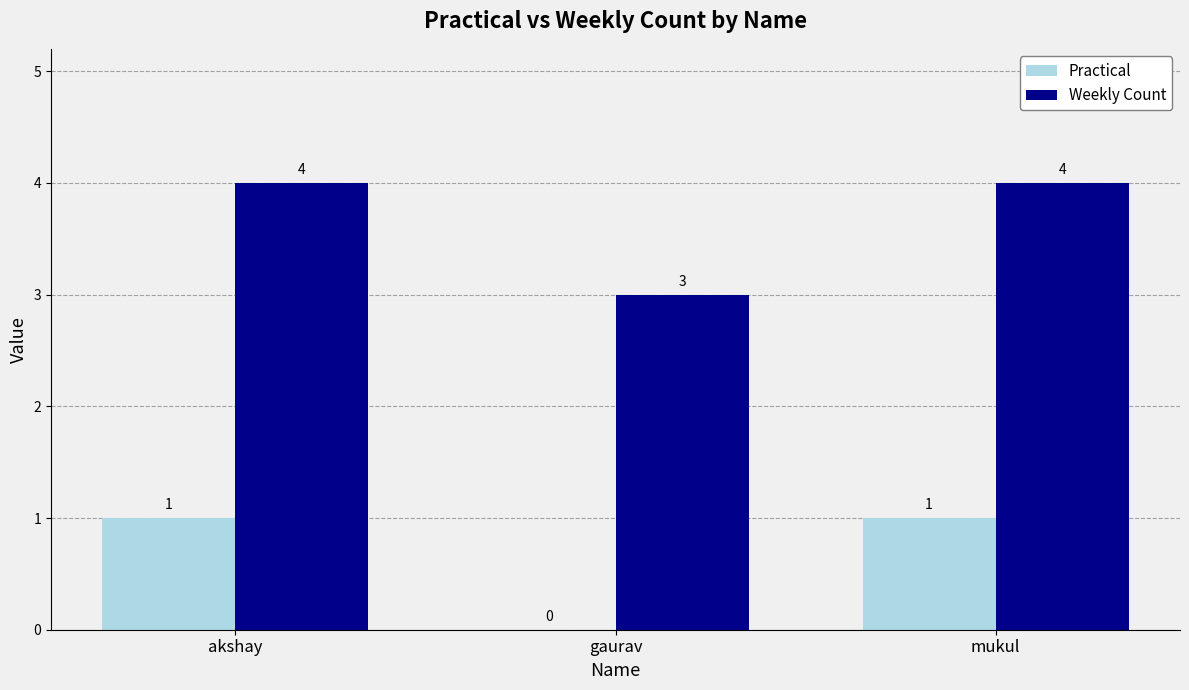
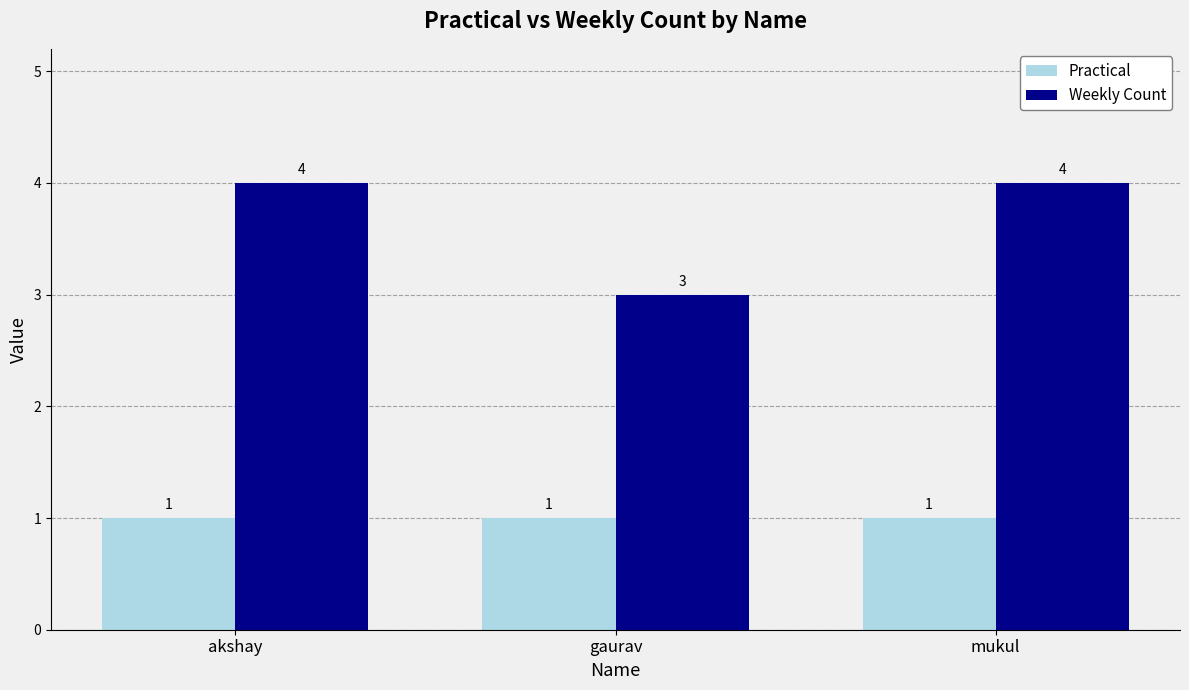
Practical, gaurav: 0 -> 1
